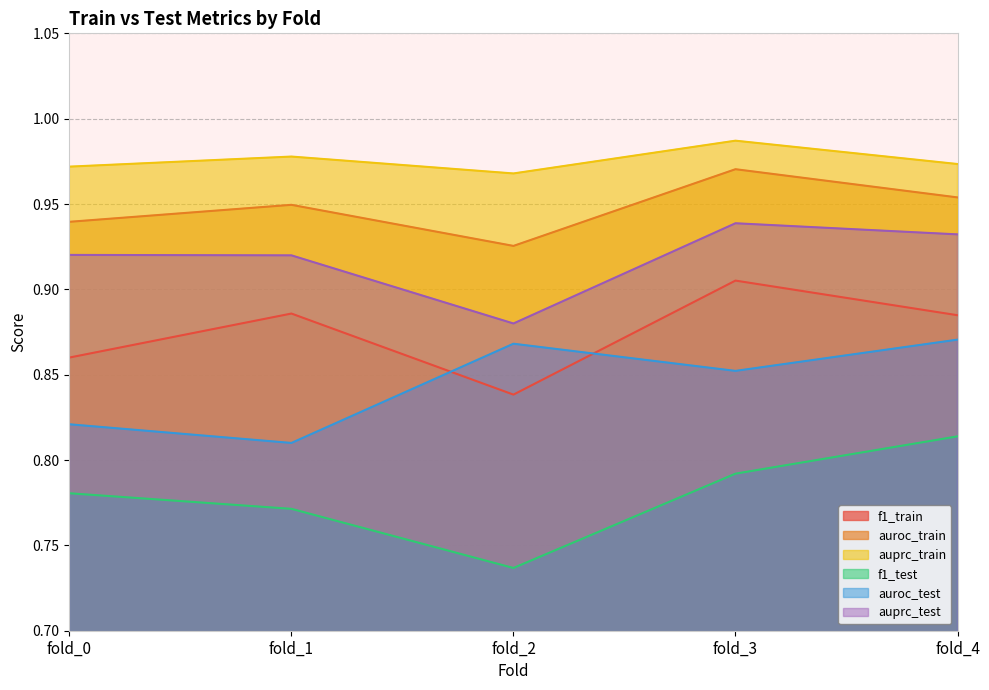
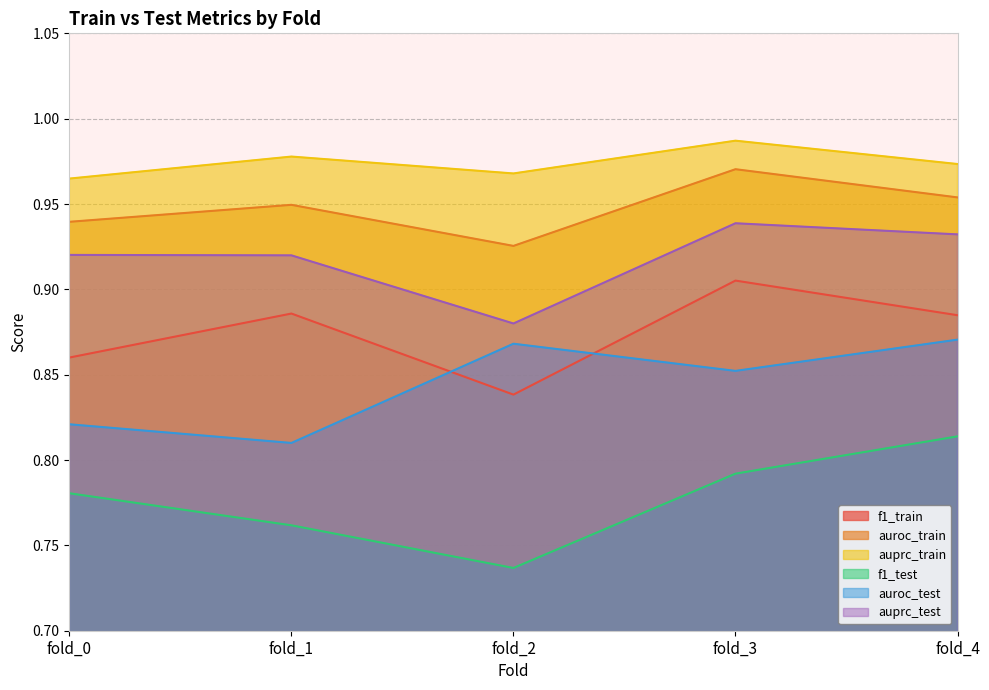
auprc_train, fold_0: 0.972 -> 0.965
f1_test, fold_1: 0.771 -> 0.762
